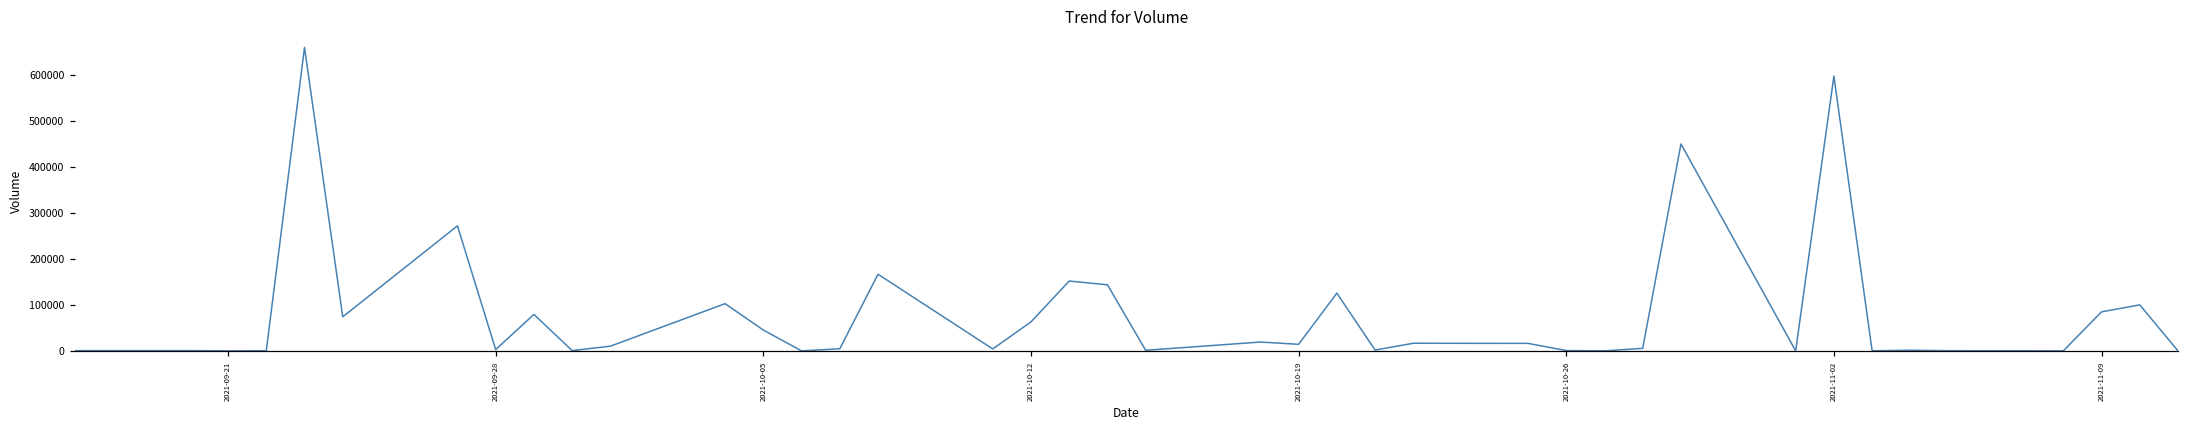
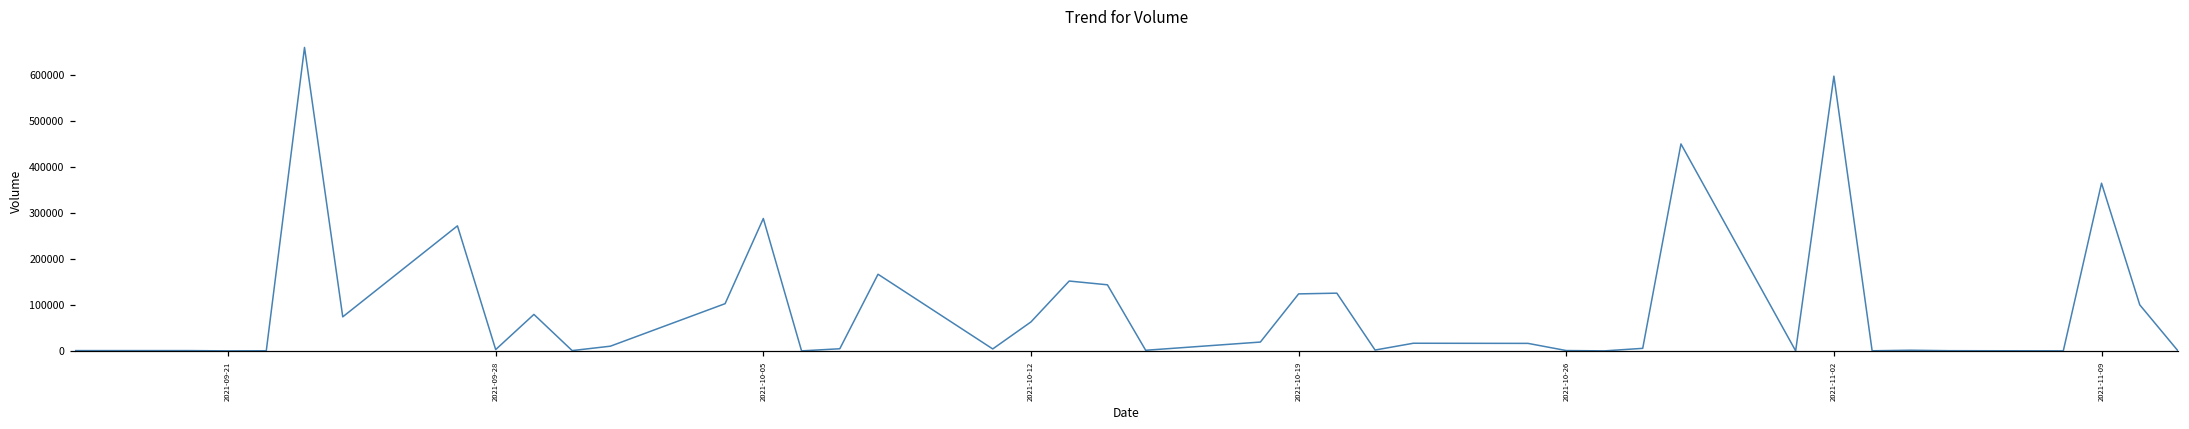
2021-10-05: 50000 -> 290000
2021-10-19: 10000 -> 120000
2021-11-09: 90000 -> 370000
